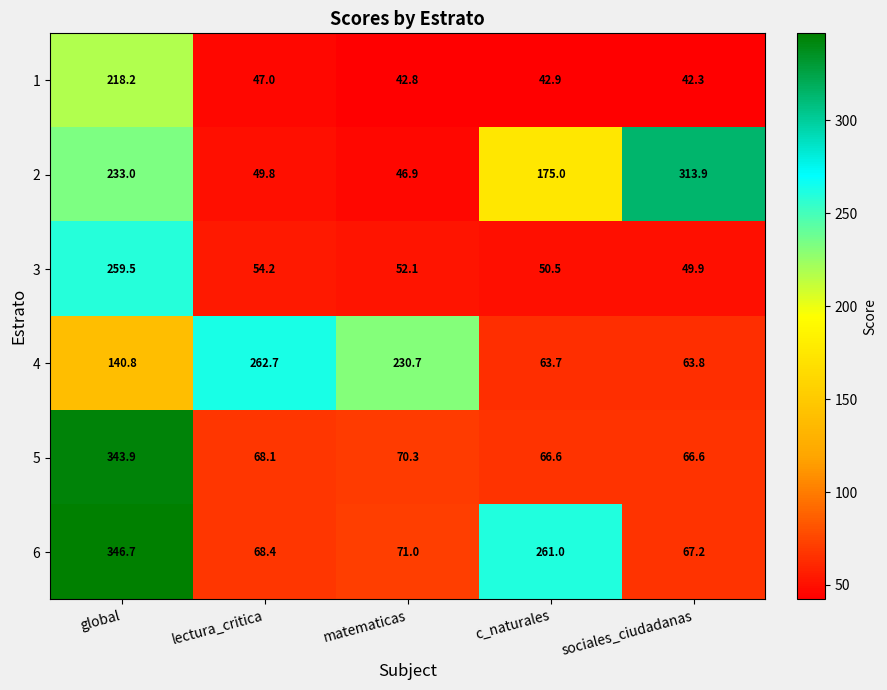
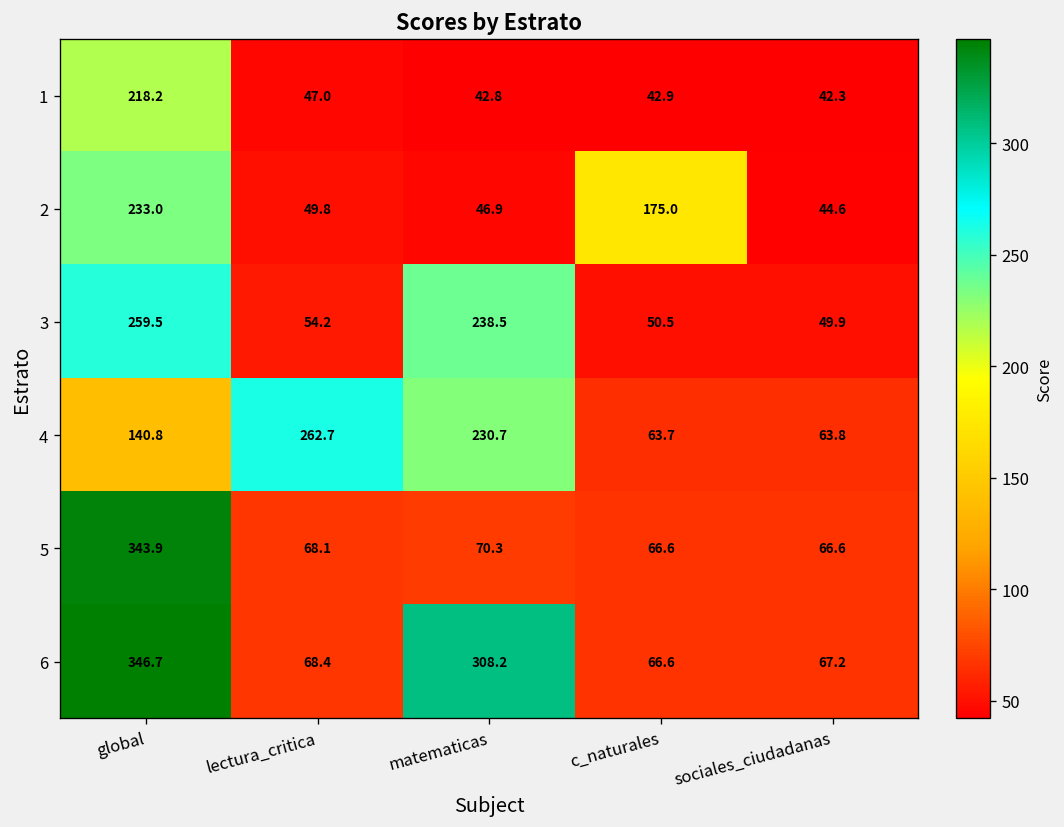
2, sociales_ciudadanas: 313.9 -> 44.6
3, matematicas: 52.1 -> 238.5
6, matematicas: 71.0 -> 308.2
6, c_naturales: 261.0 -> 66.6
